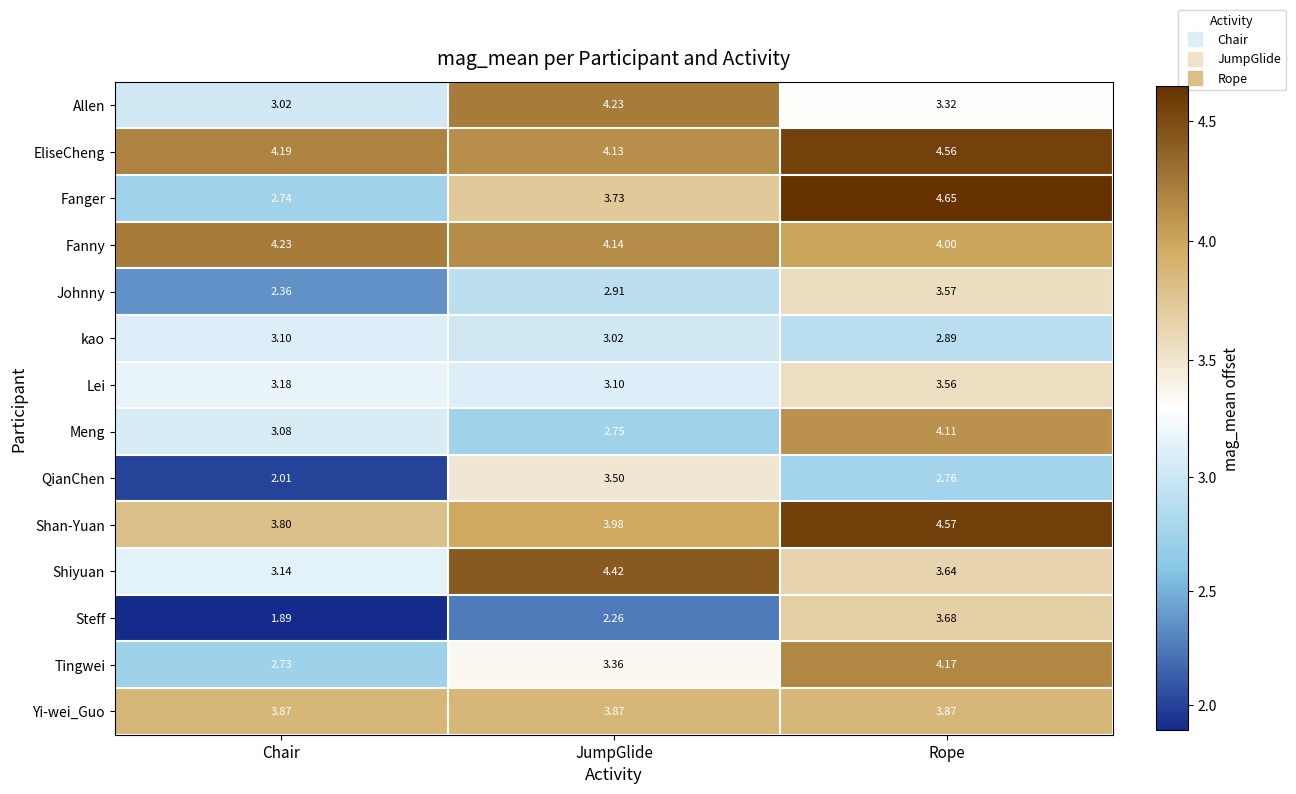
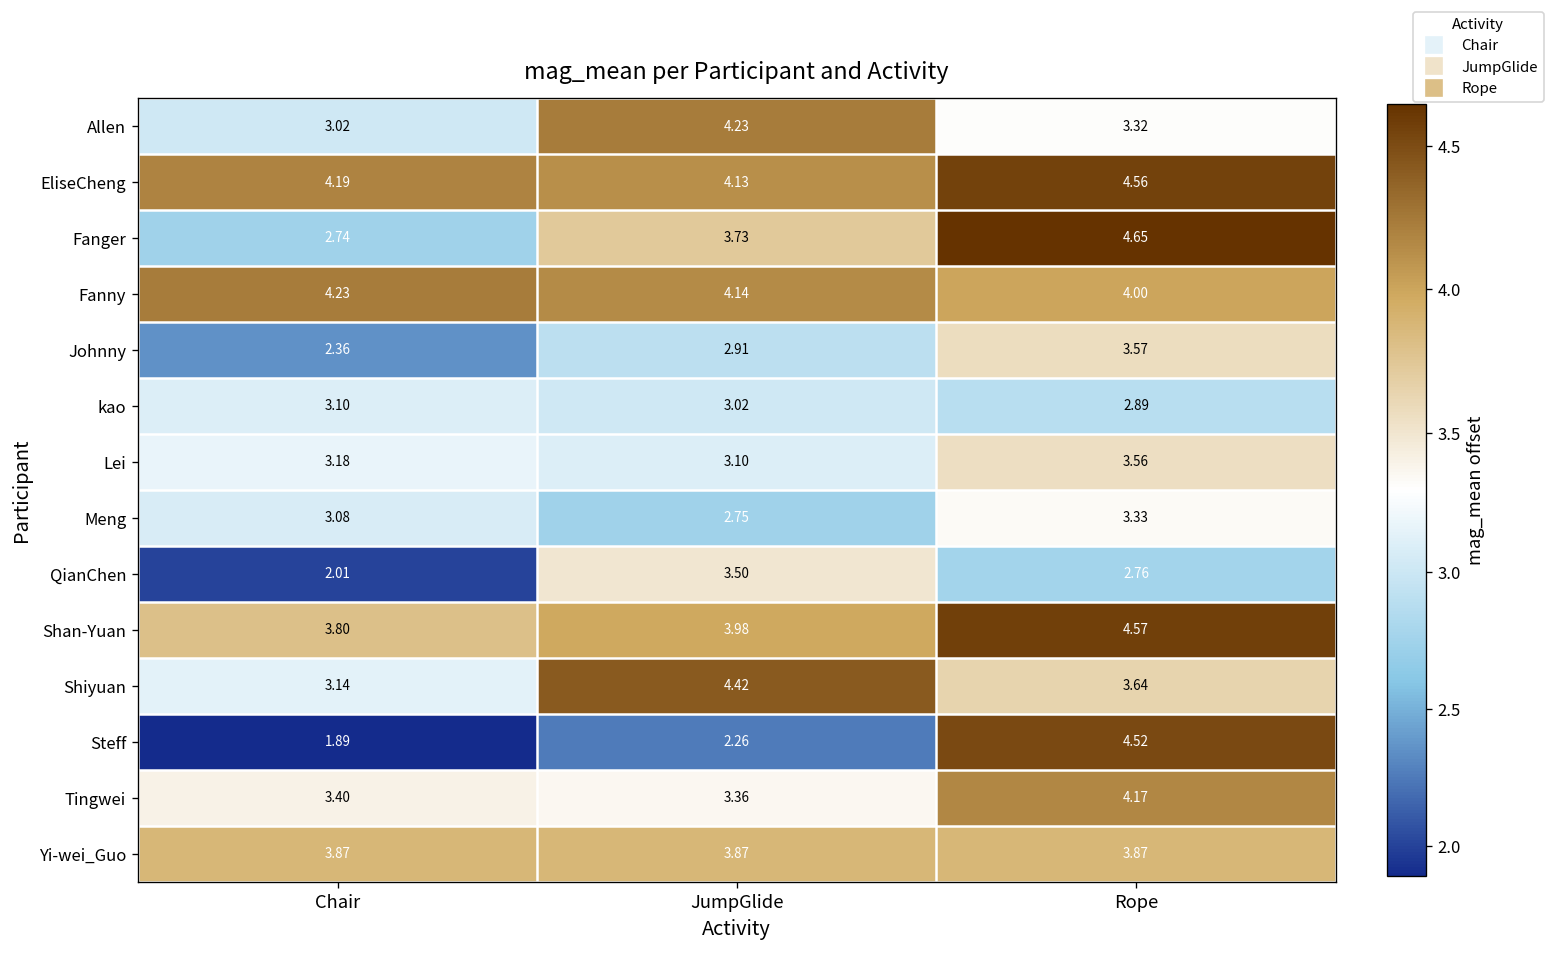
Meng, Rope: 4.11 -> 3.33
Steff, Rope: 3.68 -> 4.52
Tingwei, Chair: 2.73 -> 3.40
